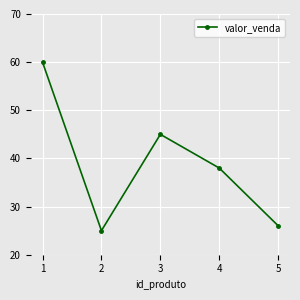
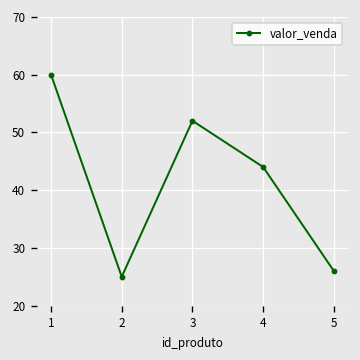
3: 45 -> 52
4: 38 -> 44
